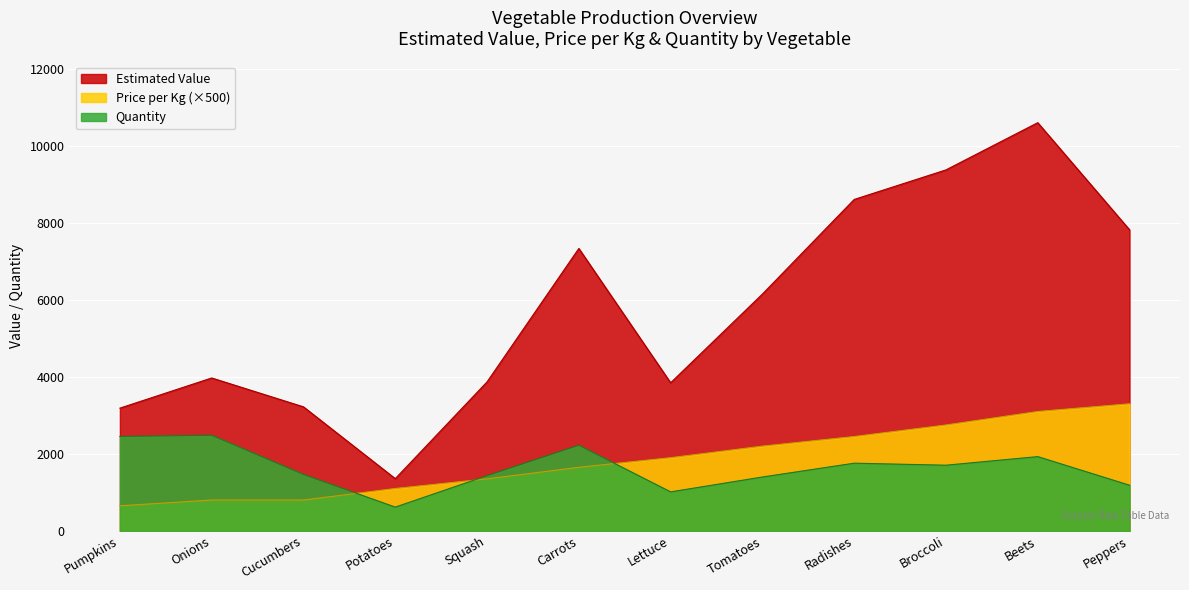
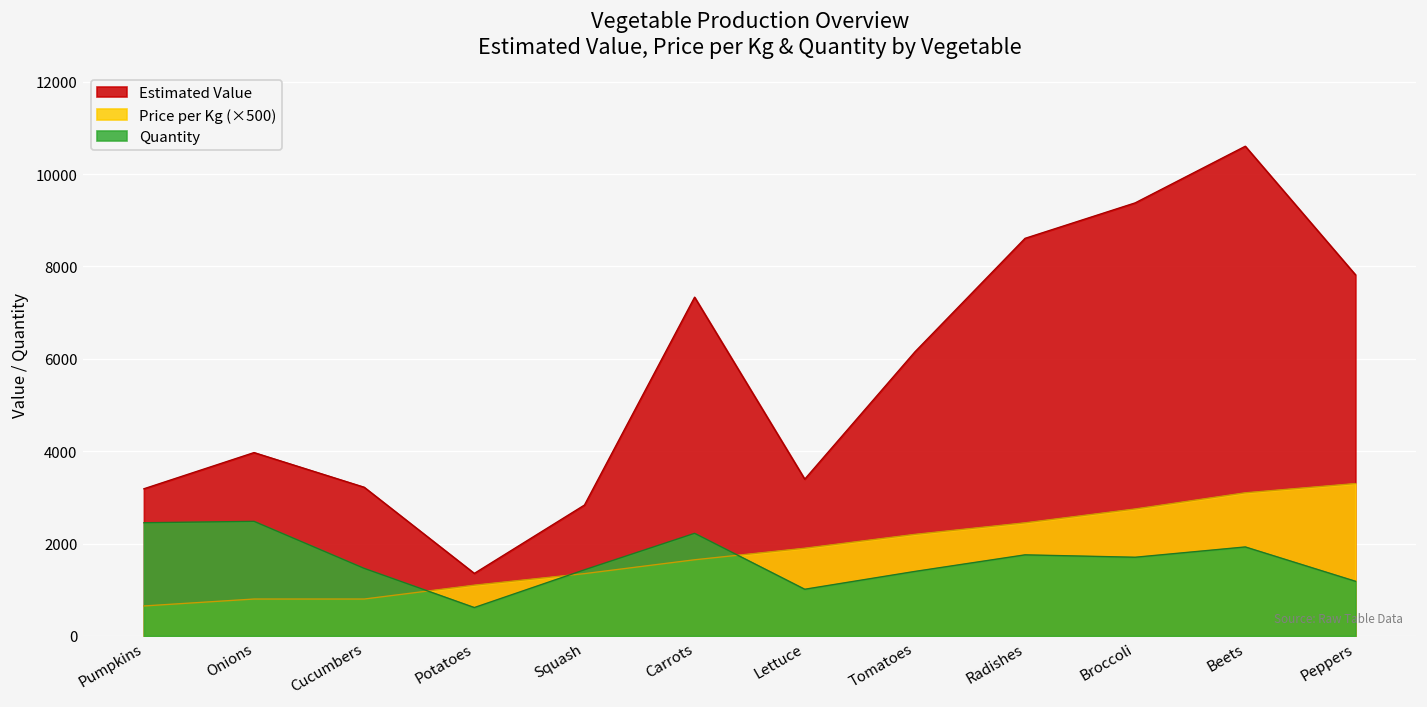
Estimated Value, Squash: 3900 -> 2800
Estimated Value, Lettuce: 3800 -> 3400
